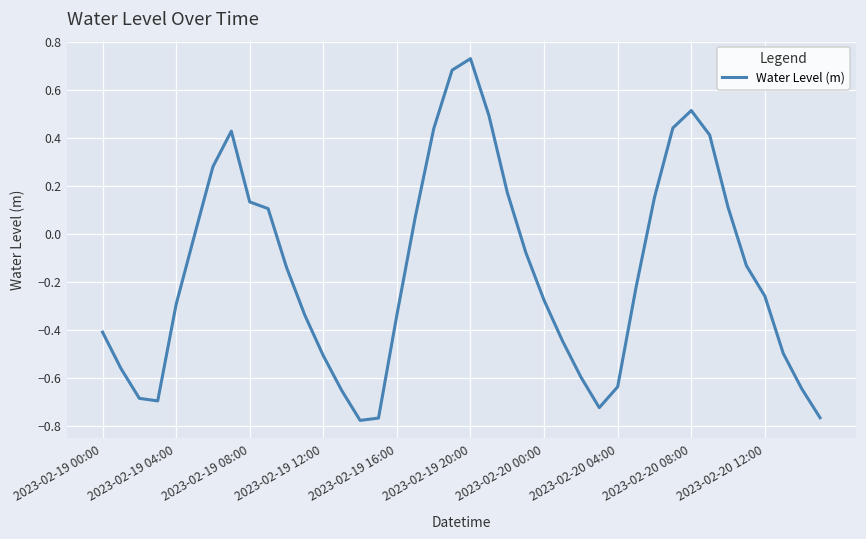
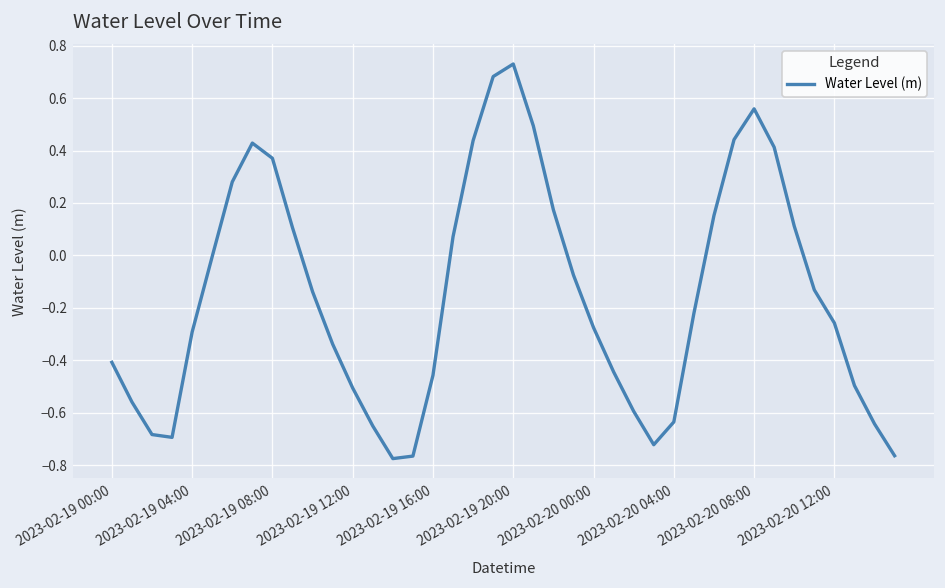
2023-02-19 08:00: 0.13 -> 0.37
2023-02-19 16:00: -0.34 -> -0.46
2023-02-20 08:00: 0.51 -> 0.56
